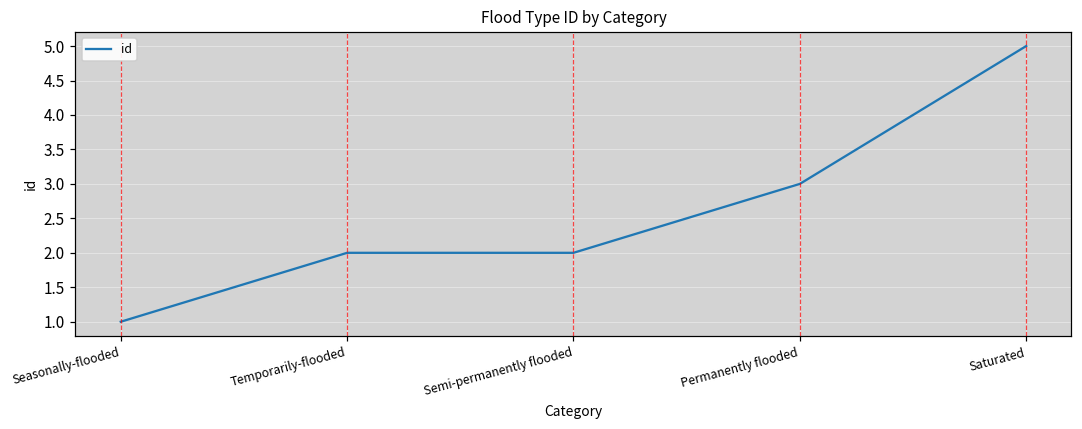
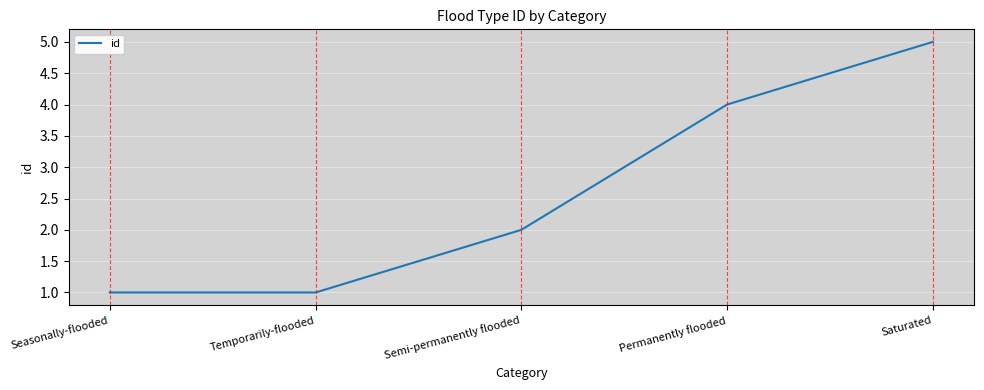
Temporarily-flooded: 2 -> 1
Permanently flooded: 3 -> 4
